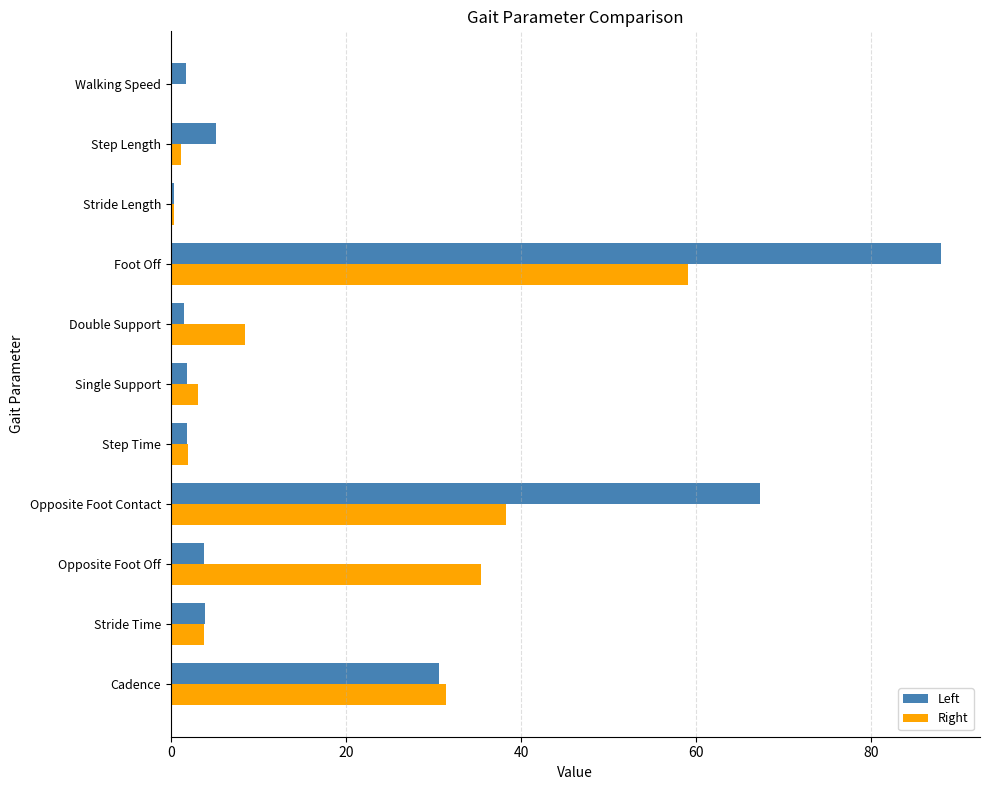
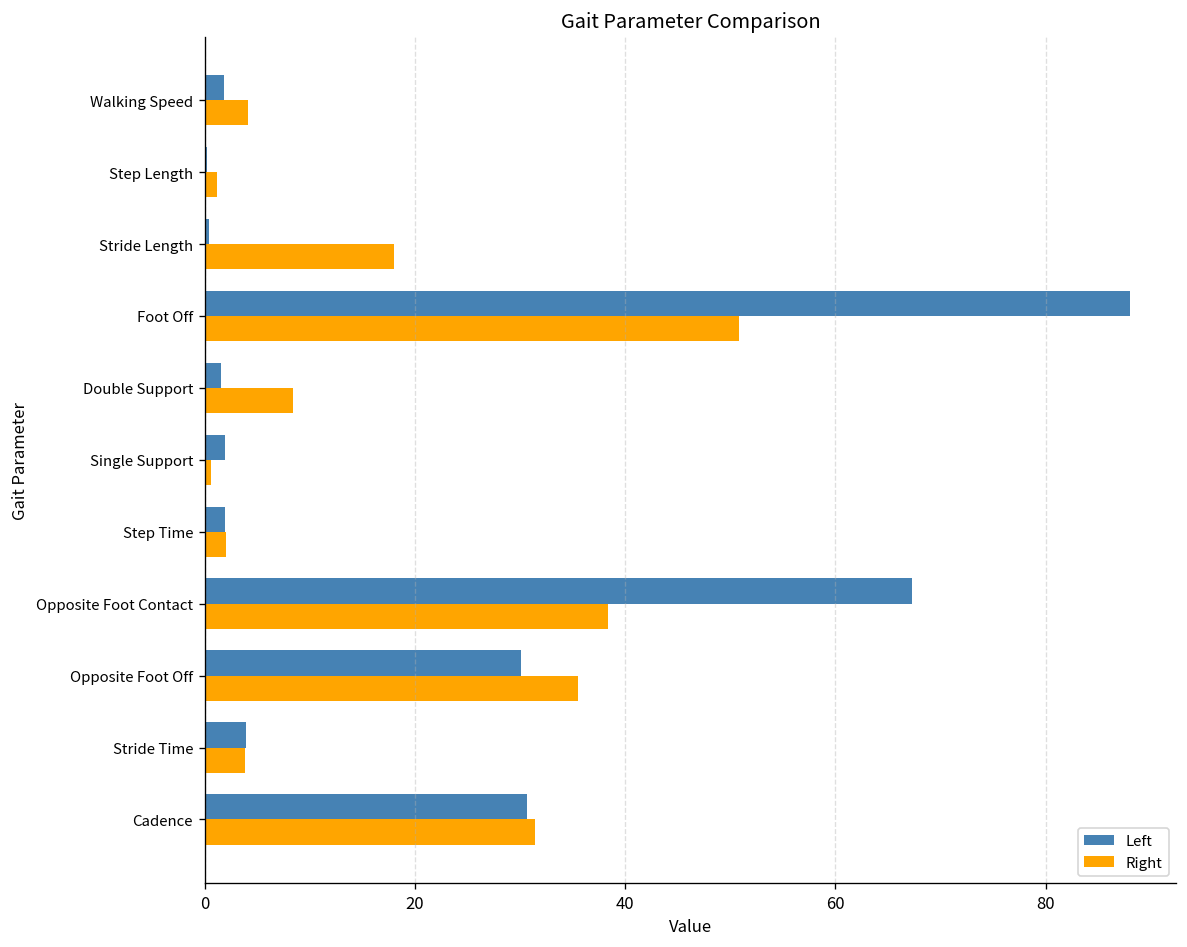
Right, Walking Speed: 0 -> 4
Left, Step Length: 5 -> 0
Right, Stride Length: 0 -> 18
Right, Foot Off: 59 -> 51
Right, Single Support: 3 -> 1
Left, Opposite Foot Off: 4 -> 30
